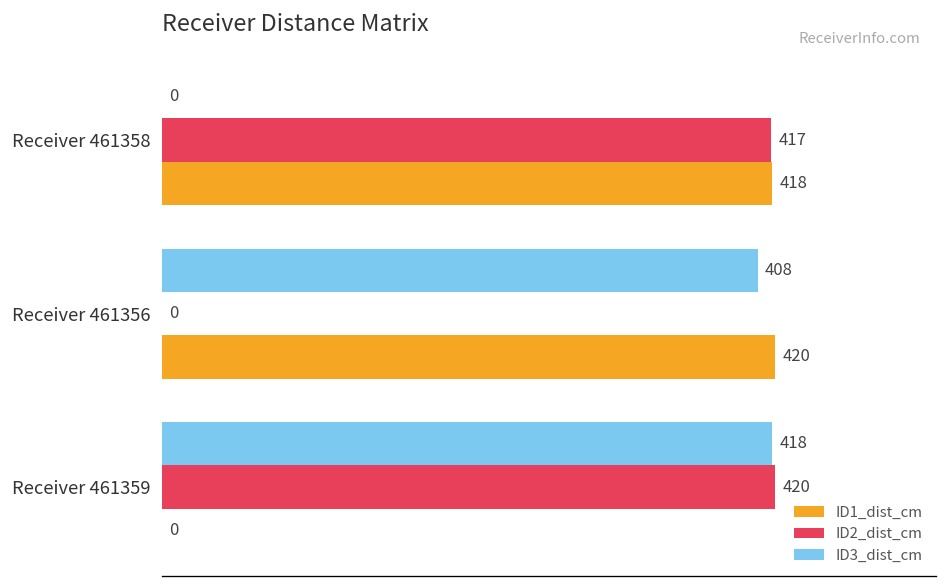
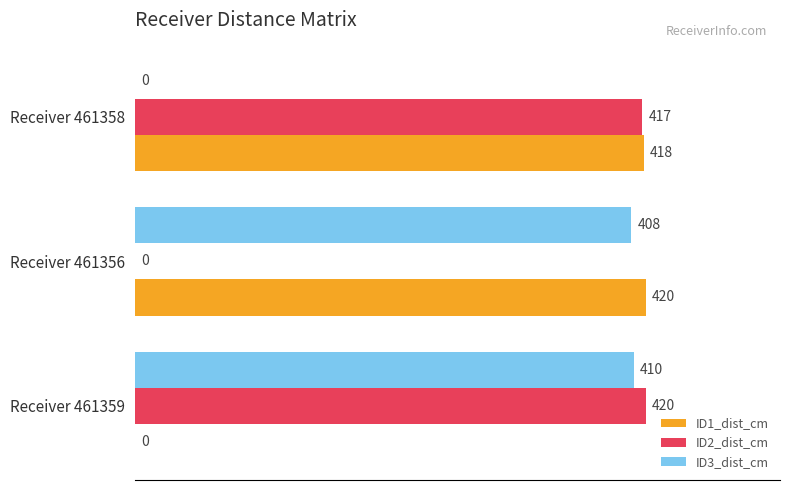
ID3_dist_cm, Receiver 461359: 418 -> 410
